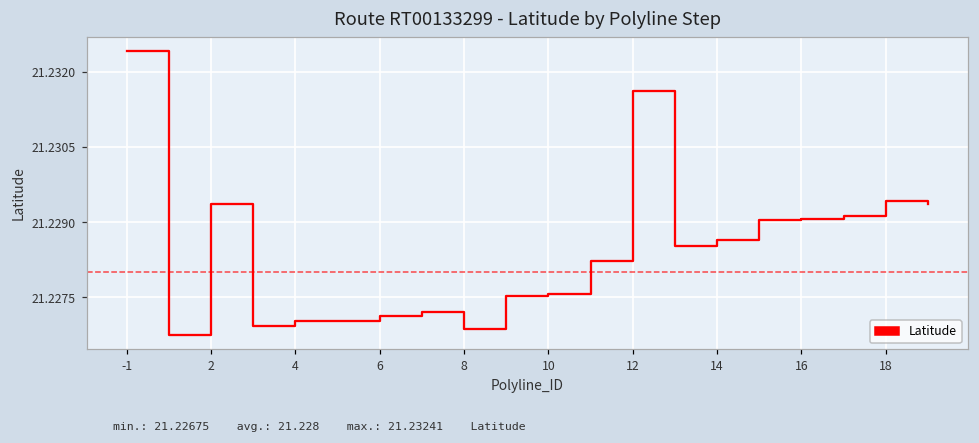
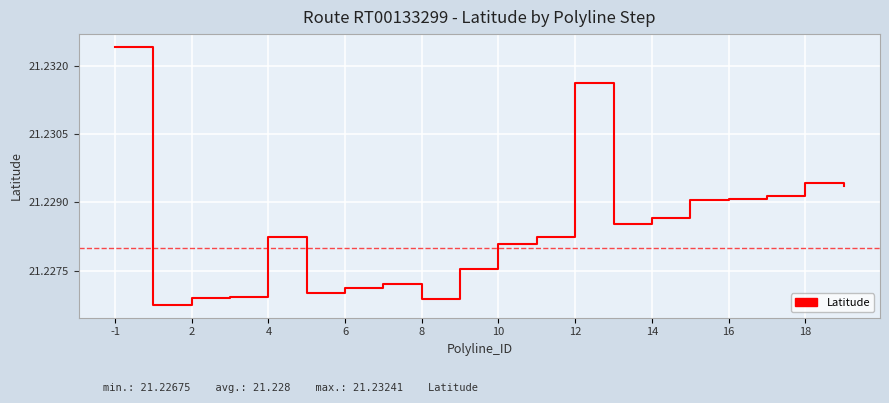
2: 21.2294 -> 21.2269
4: 21.2270 -> 21.2282
10: 21.2276 -> 21.2281
